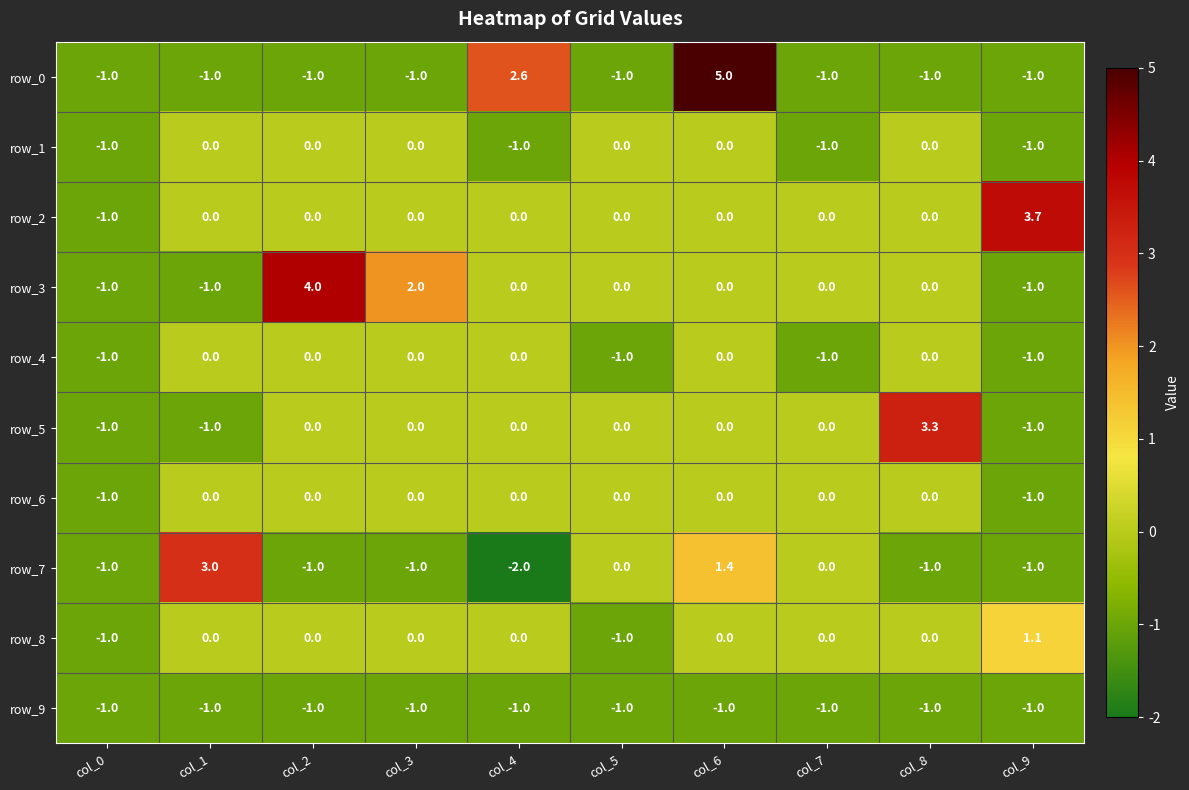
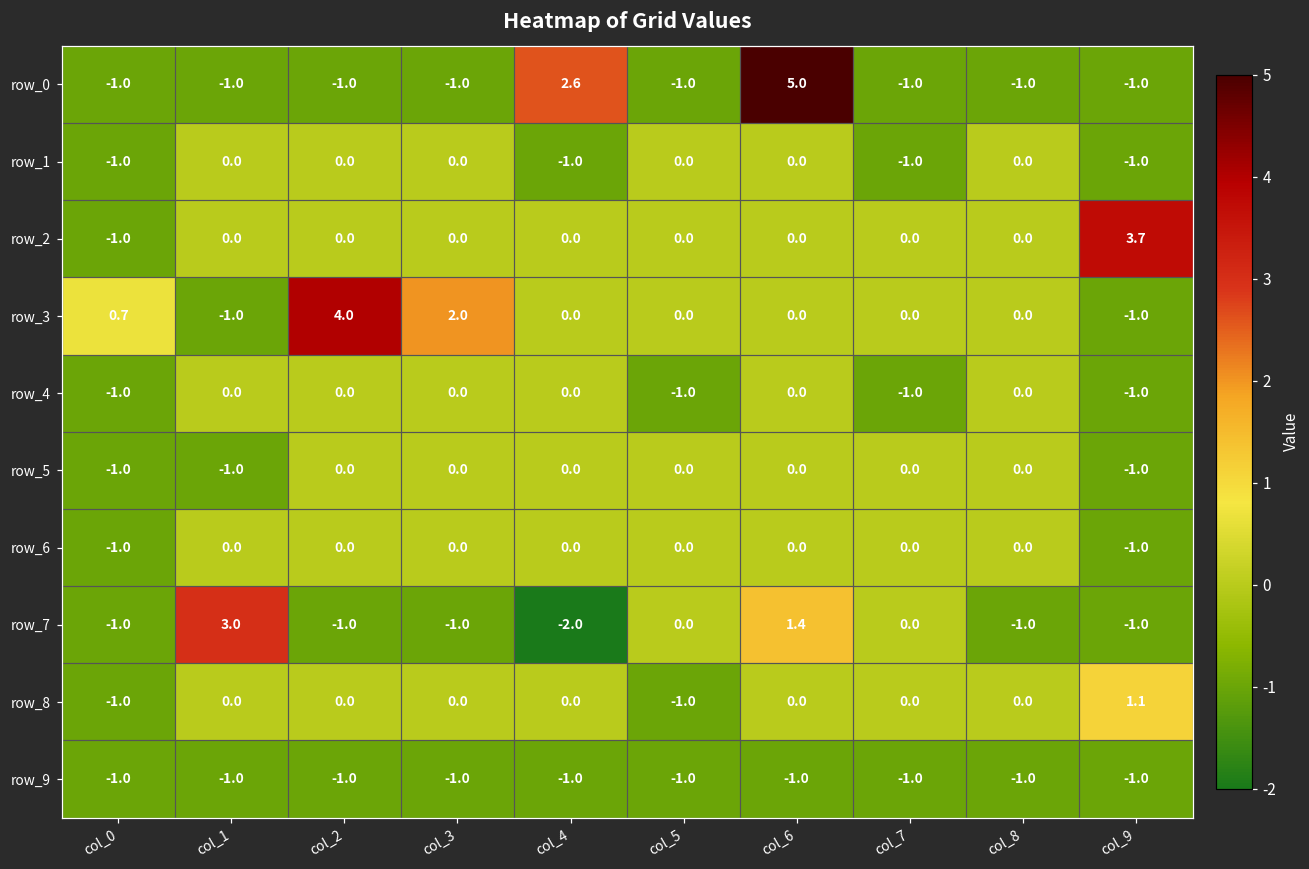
row_3, col_0: -1.0 -> 0.7
row_5, col_8: 3.3 -> 0.0
